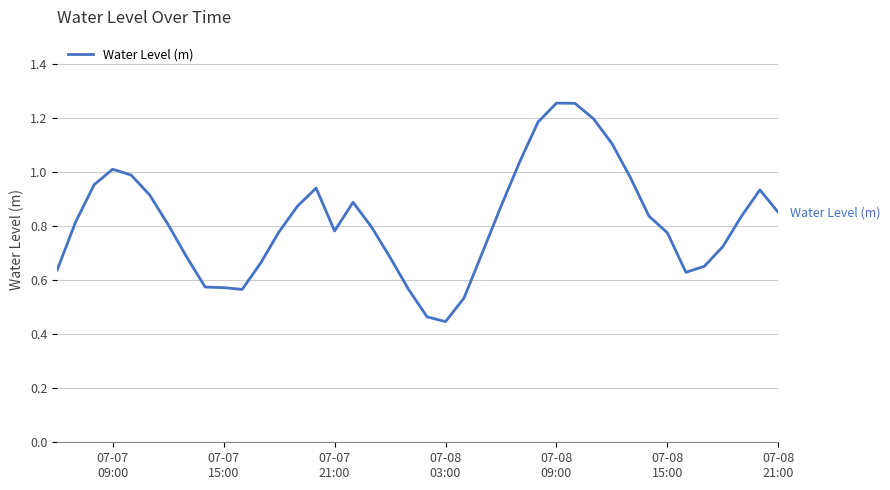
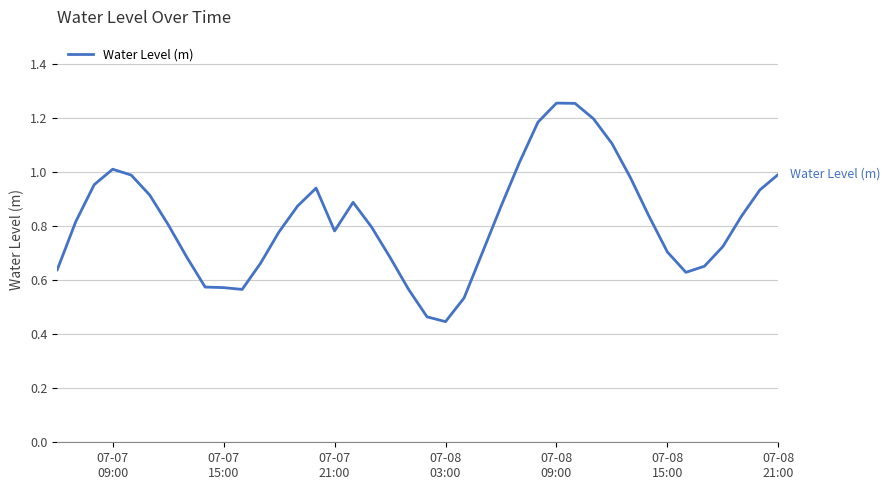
07-08 15:00: 0.77 -> 0.70
07-08 21:00: 0.85 -> 0.99
